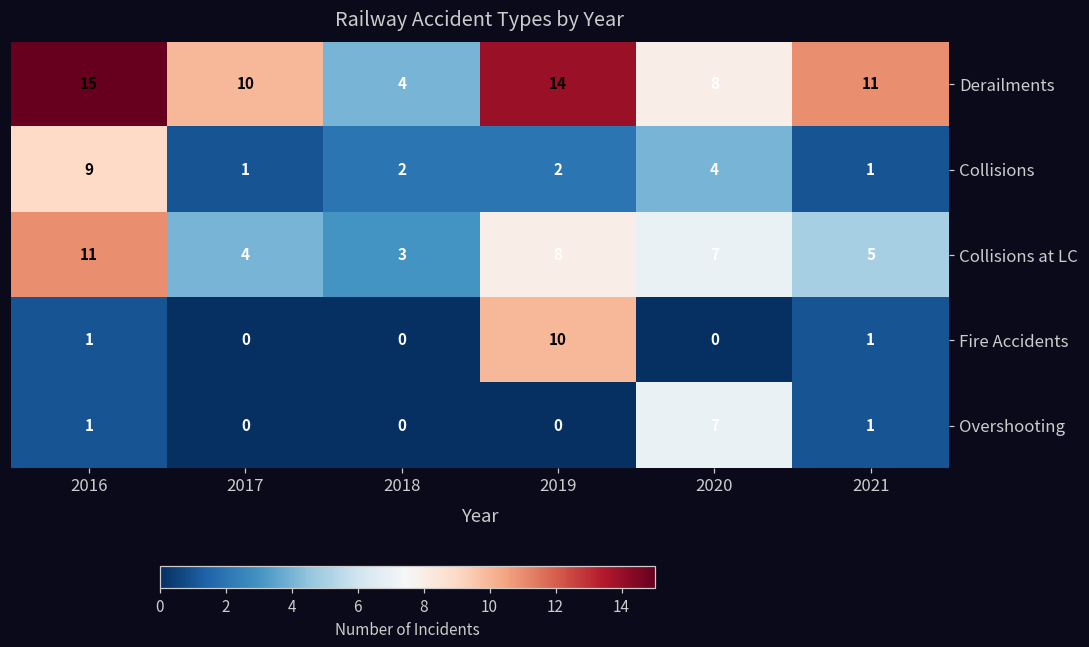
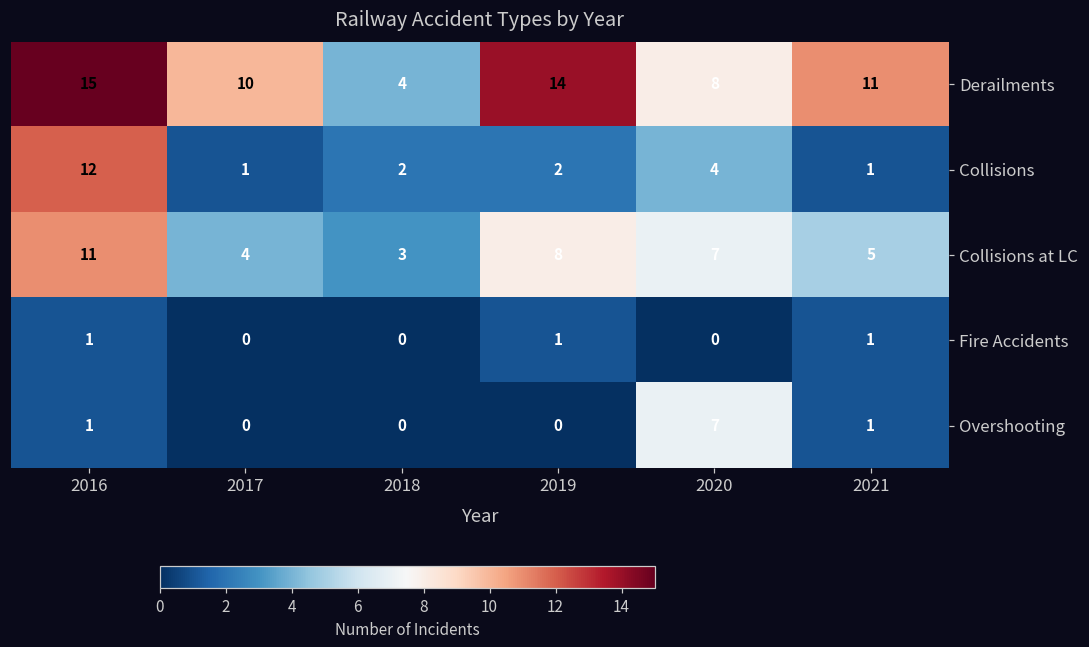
Collisions, 2016: 9 -> 12
Fire Accidents, 2019: 10 -> 1
